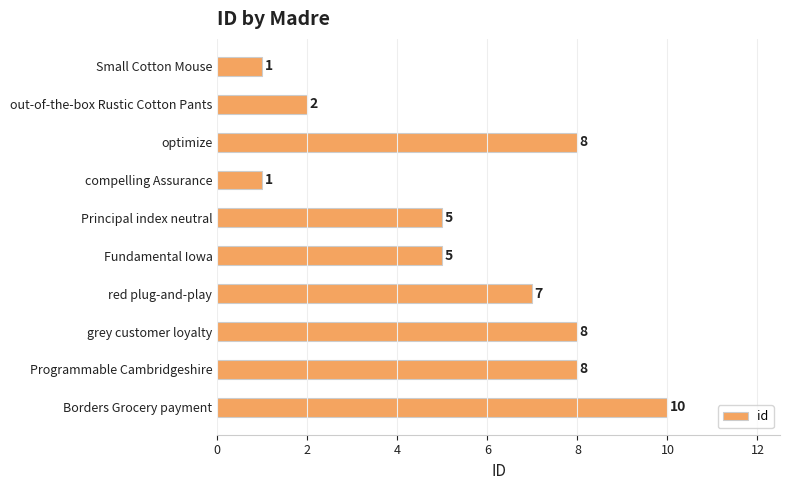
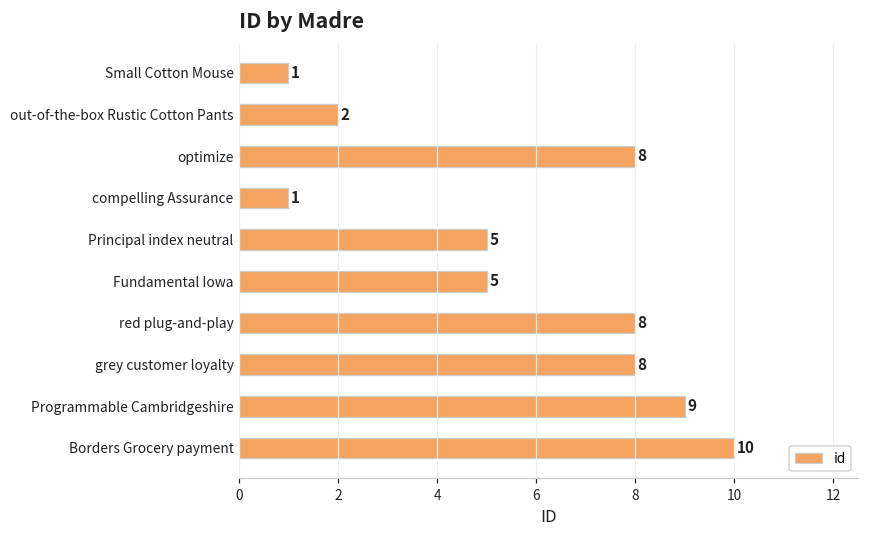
red plug-and-play: 7 -> 8
Programmable Cambridgeshire: 8 -> 9
